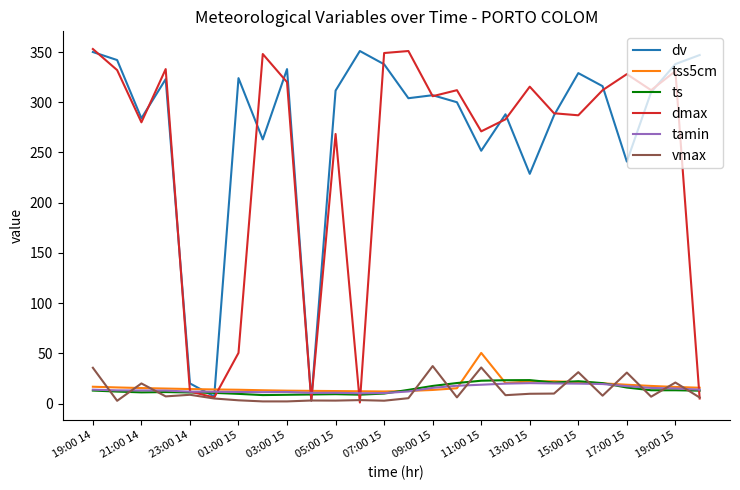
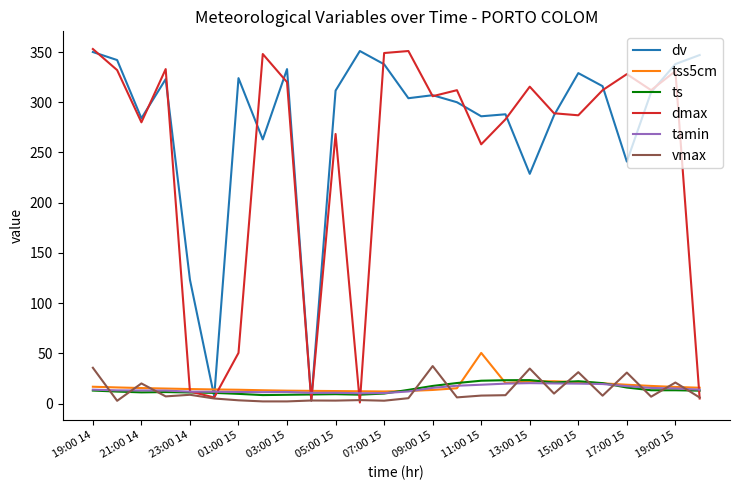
dv, 23:00 14: 20 -> 123
dv, 11:00 15: 252 -> 286
dmax, 11:00 15: 271 -> 258
vmax, 11:00 15: 36 -> 8
vmax, 13:00 15: 10 -> 35
